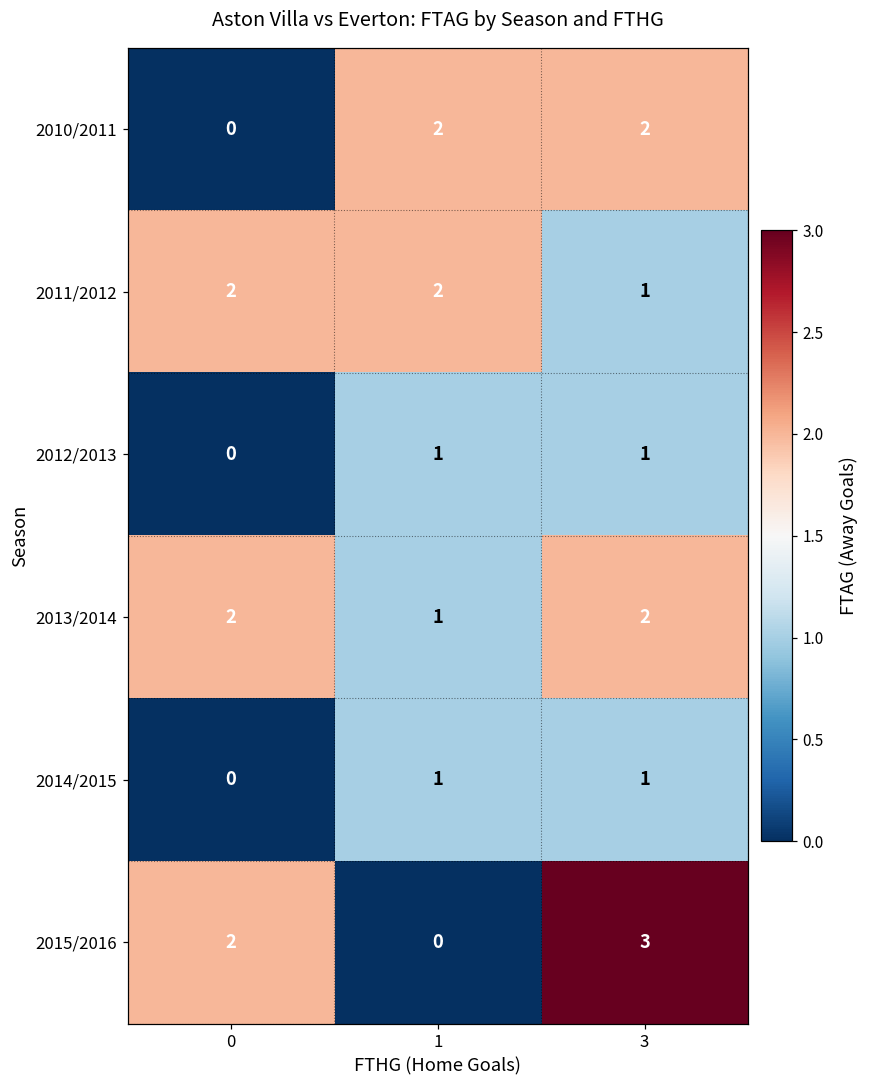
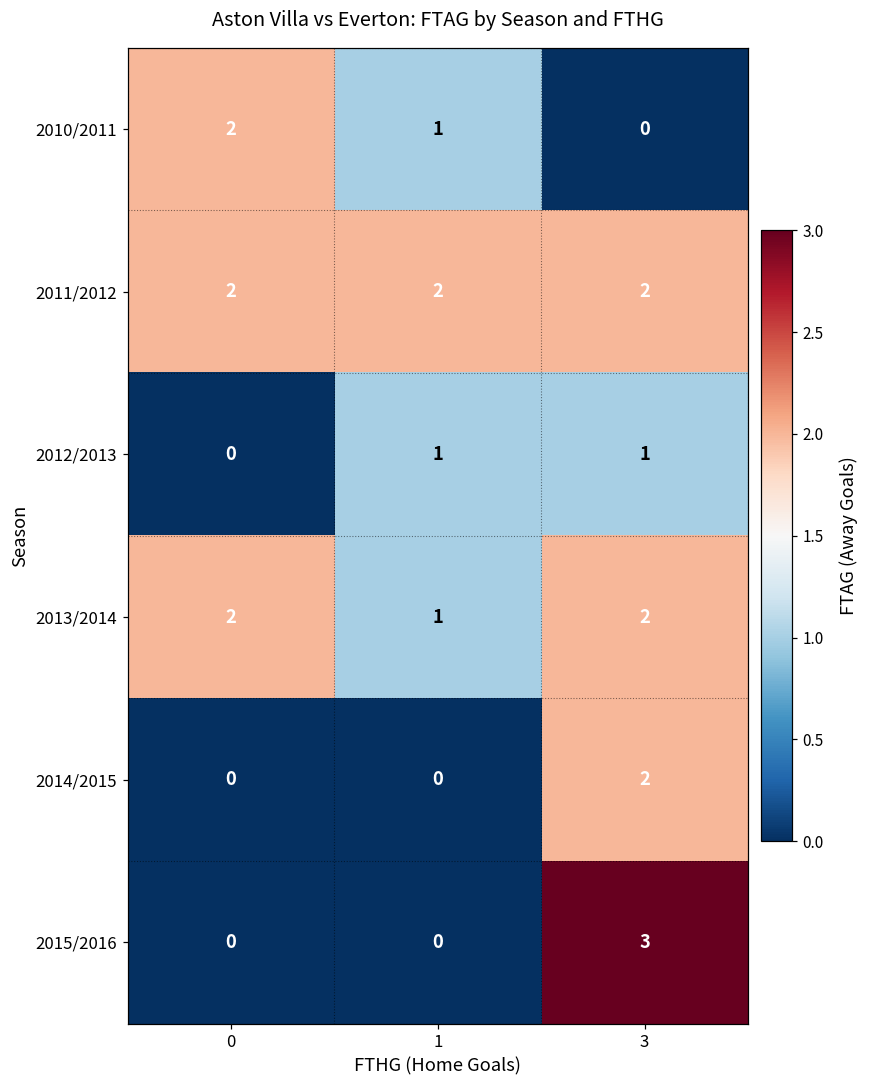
2010/2011, 0: 0 -> 2
2010/2011, 1: 2 -> 1
2010/2011, 3: 2 -> 0
2011/2012, 3: 1 -> 2
2014/2015, 1: 1 -> 0
2014/2015, 3: 1 -> 2
2015/2016, 0: 2 -> 0
